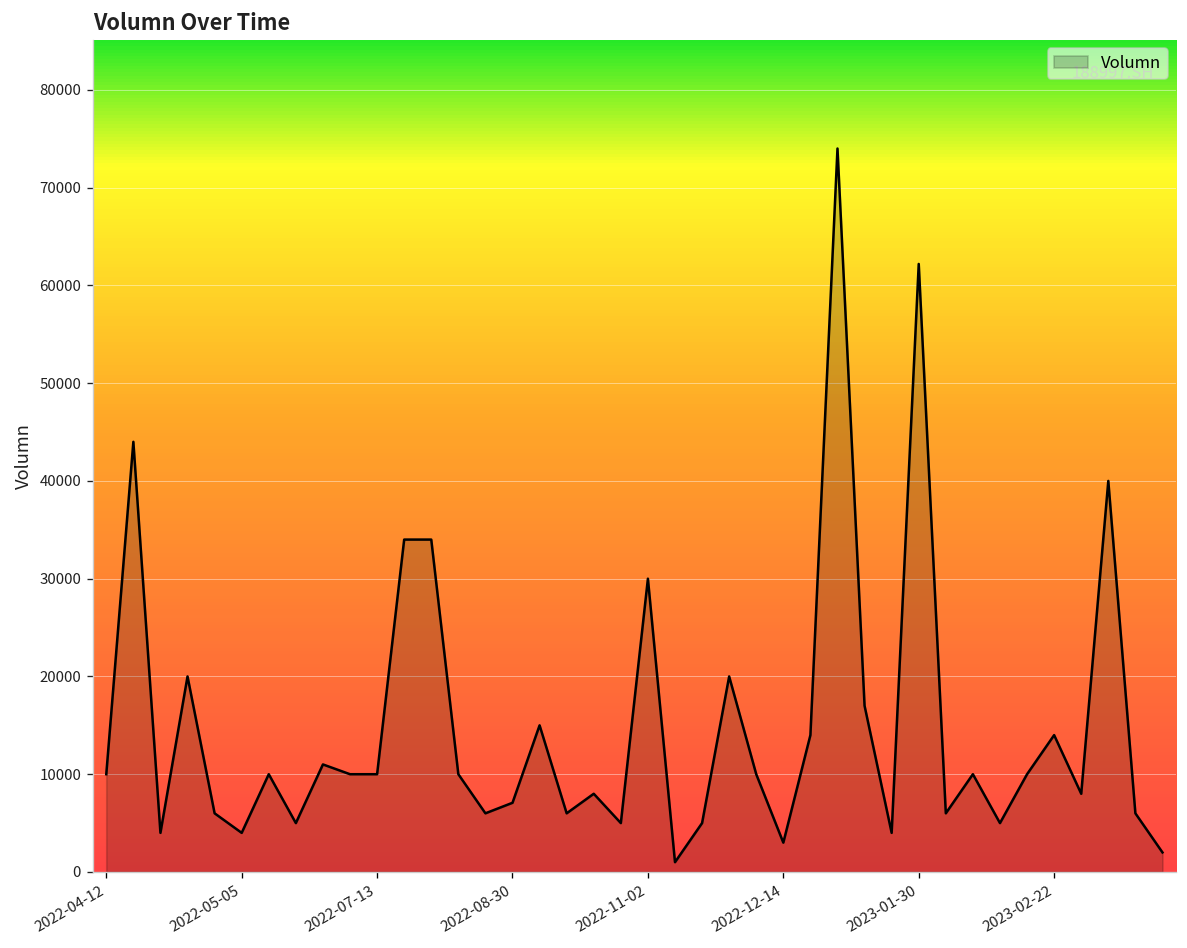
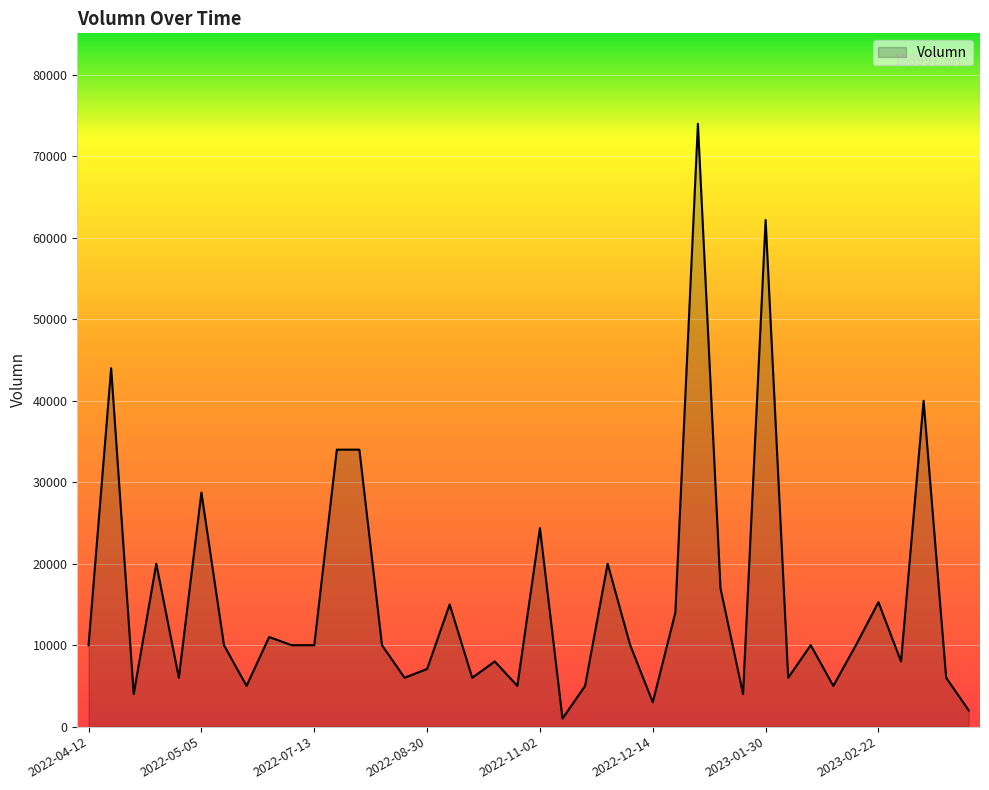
2022-05-05: 4000 -> 29000
2022-11-02: 30000 -> 24000
2023-02-22: 14000 -> 15000
